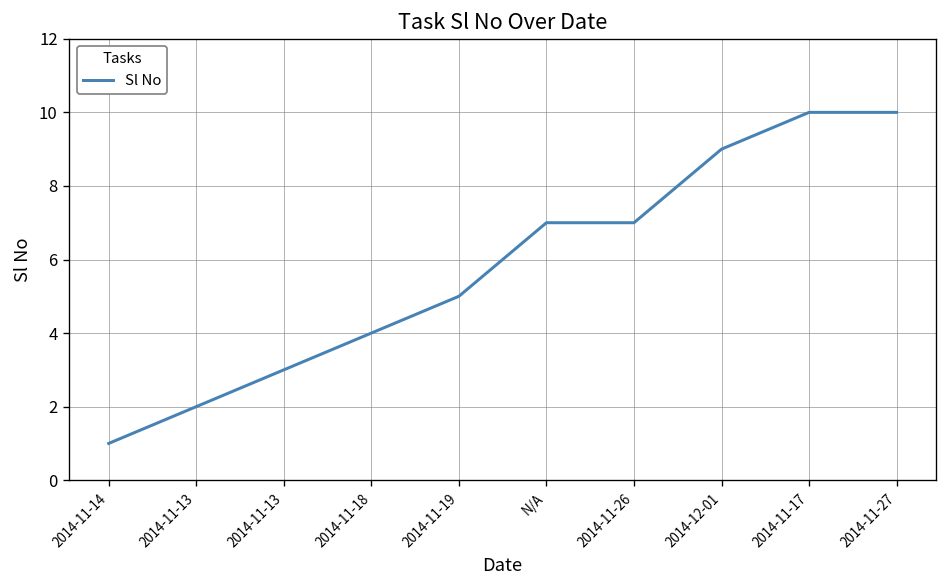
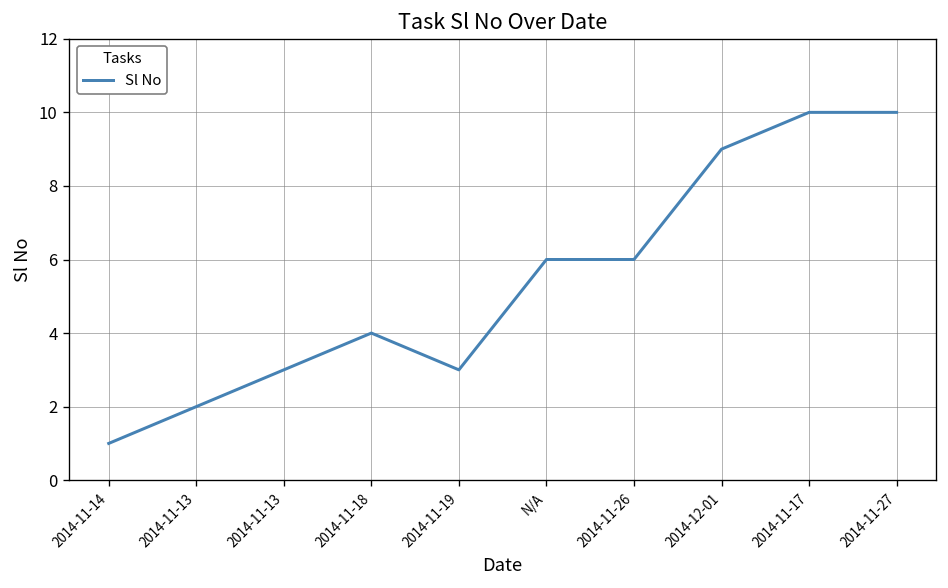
2014-11-19: 5 -> 3
N/A: 7 -> 6
2014-11-26: 7 -> 6
